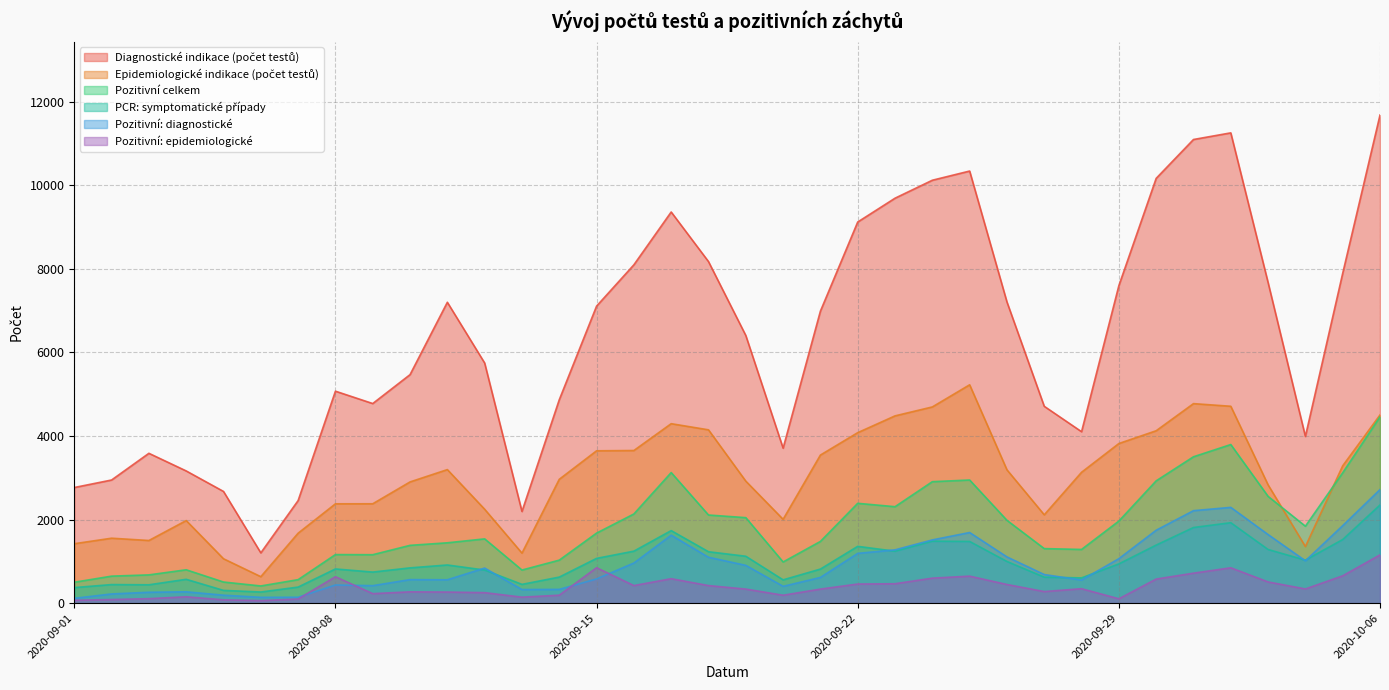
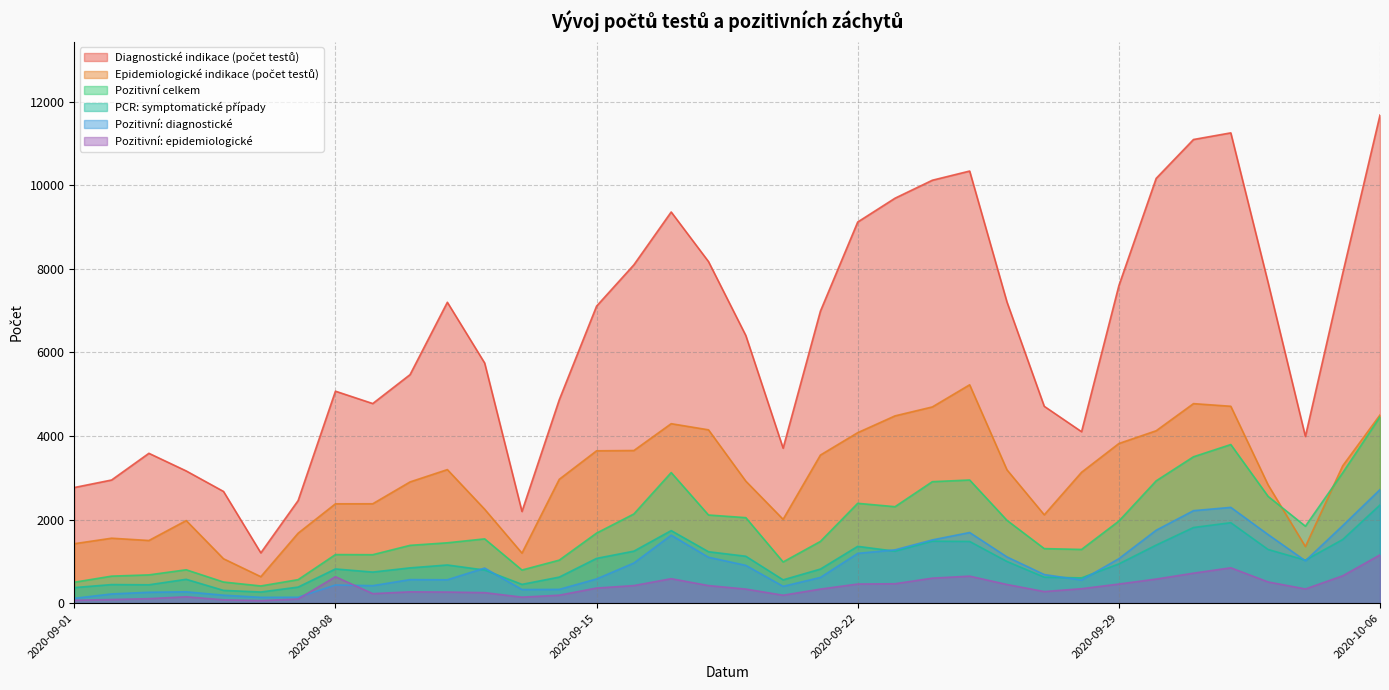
Pozitivní: epidemiologické, 2020-09-15: 800 -> 400
Pozitivní: epidemiologické, 2020-09-29: 100 -> 500
